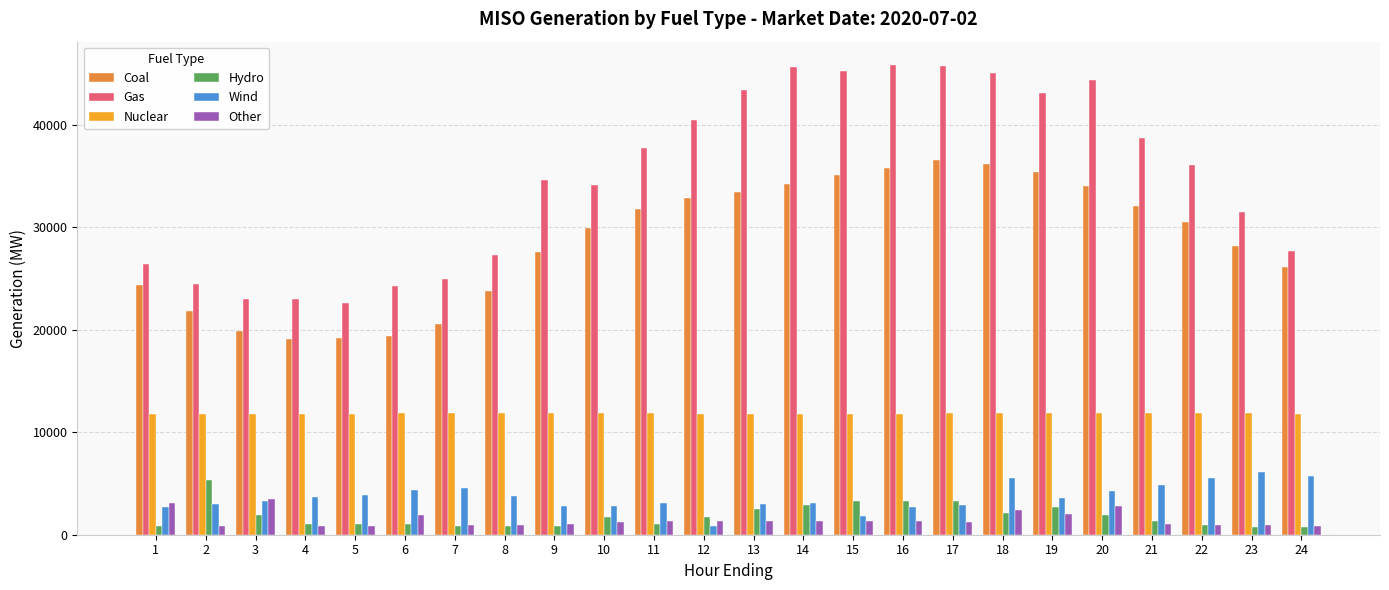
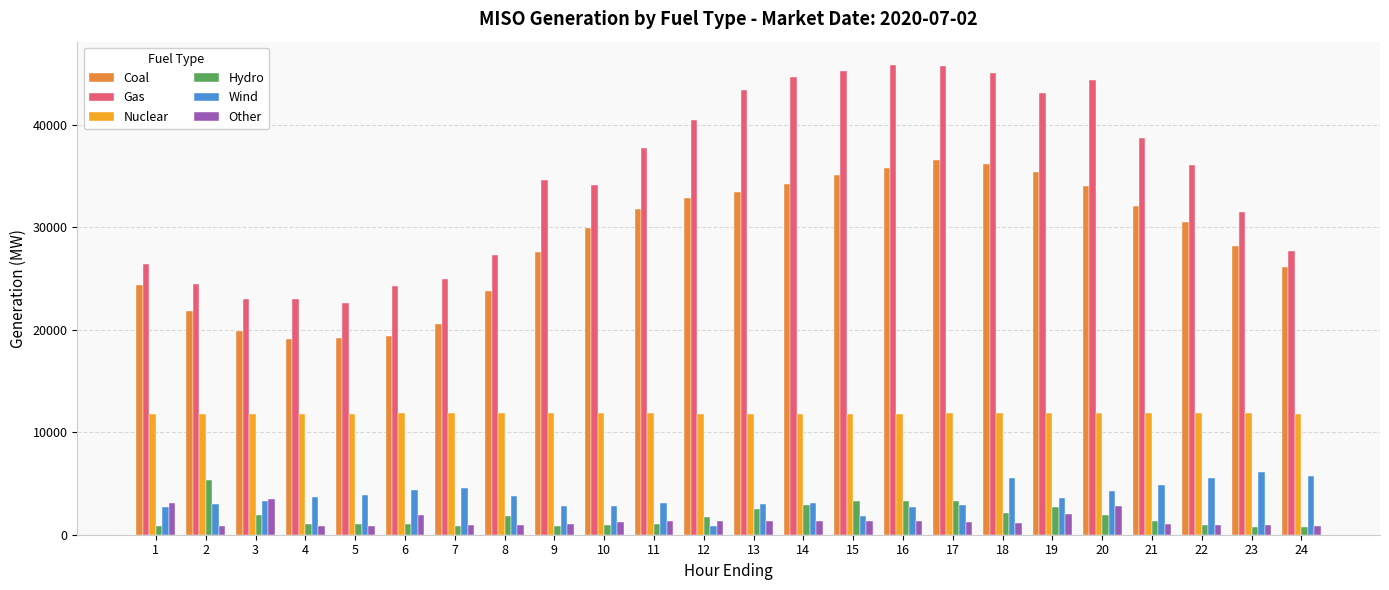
Hydro, 8: 900 -> 1800
Hydro, 10: 1700 -> 1000
Gas, 14: 45600 -> 44700
Other, 18: 2400 -> 1200
